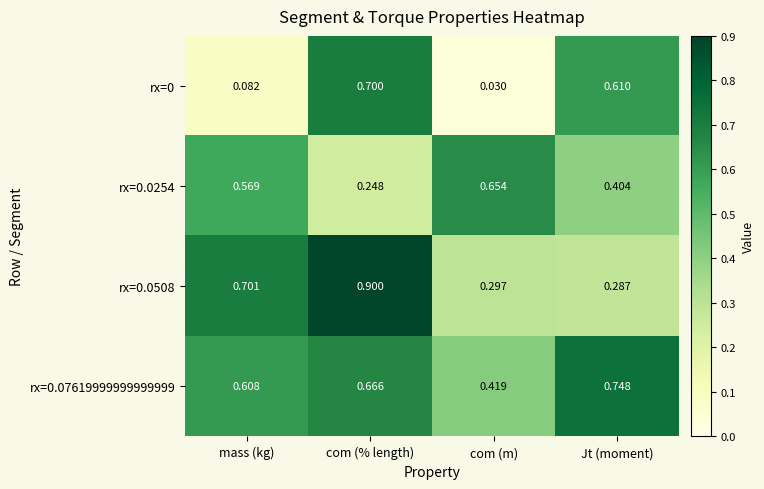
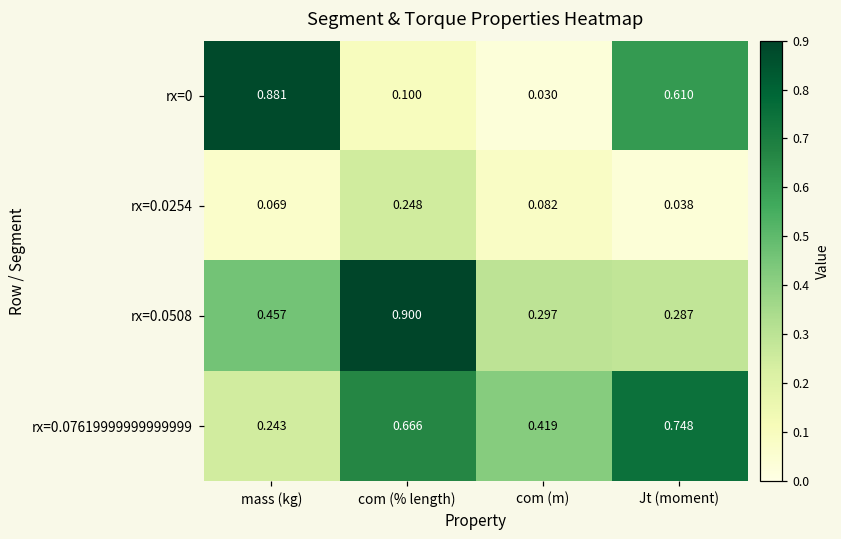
rx=0, mass (kg): 0.082 -> 0.881
rx=0, com (% length): 0.700 -> 0.100
rx=0.0254, mass (kg): 0.569 -> 0.069
rx=0.0254, com (m): 0.654 -> 0.082
rx=0.0254, Jt (moment): 0.404 -> 0.038
rx=0.0508, mass (kg): 0.701 -> 0.457
rx=0.07619999999999999, mass (kg): 0.608 -> 0.243
